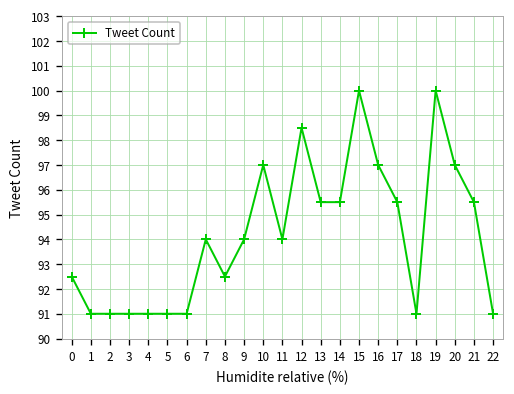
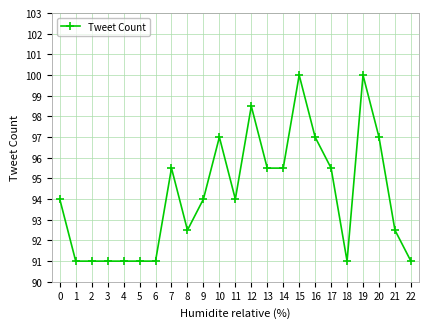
0: 92.5 -> 94.0
7: 94.0 -> 95.5
21: 95.5 -> 92.5
